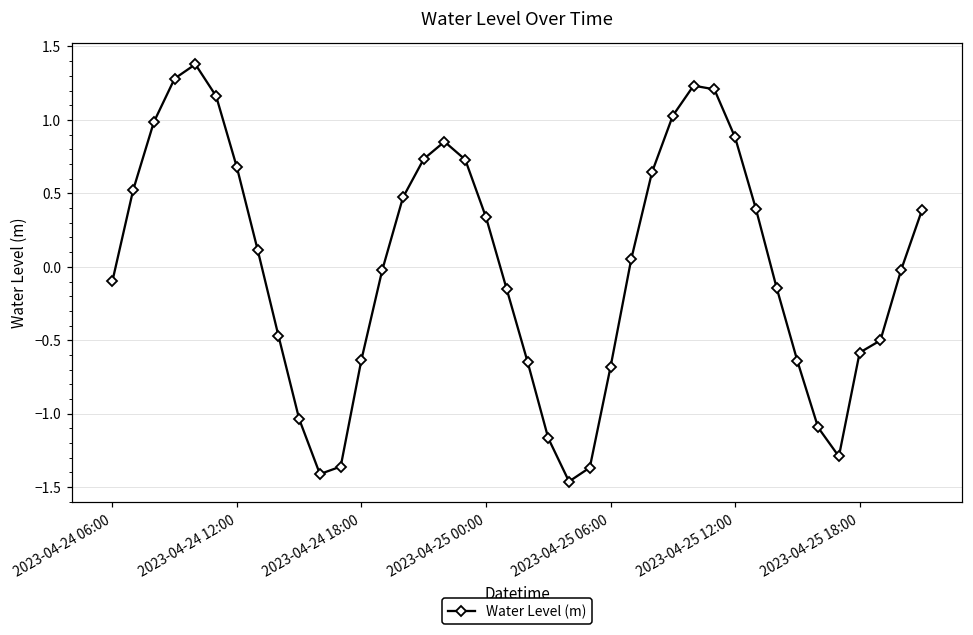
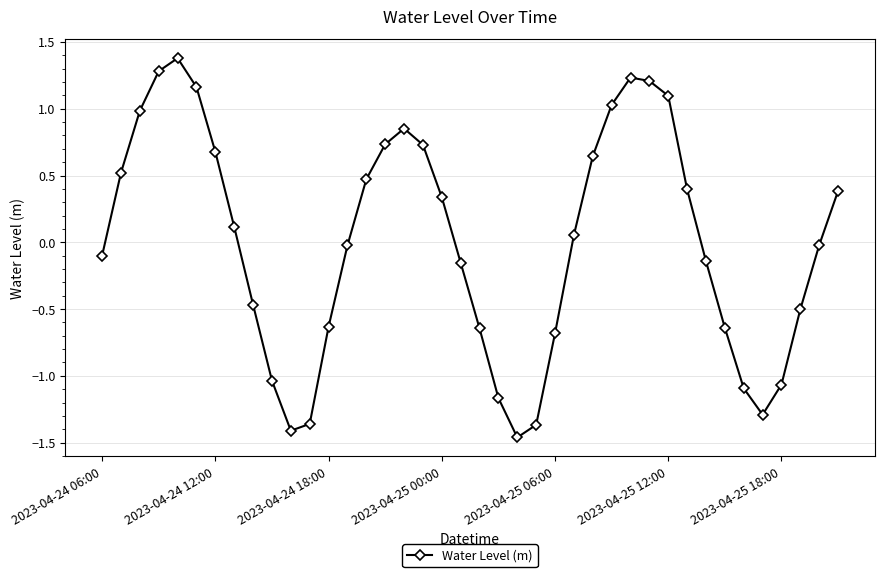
2023-04-25 12:00: 0.88 -> 1.10
2023-04-25 18:00: -0.58 -> -1.07
